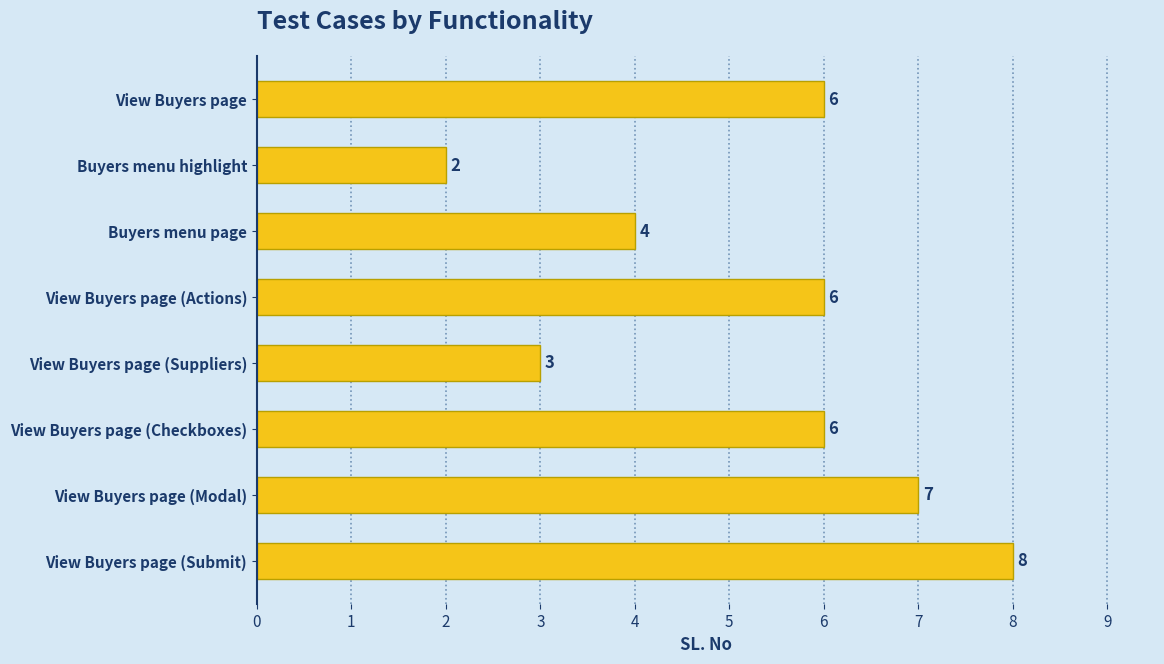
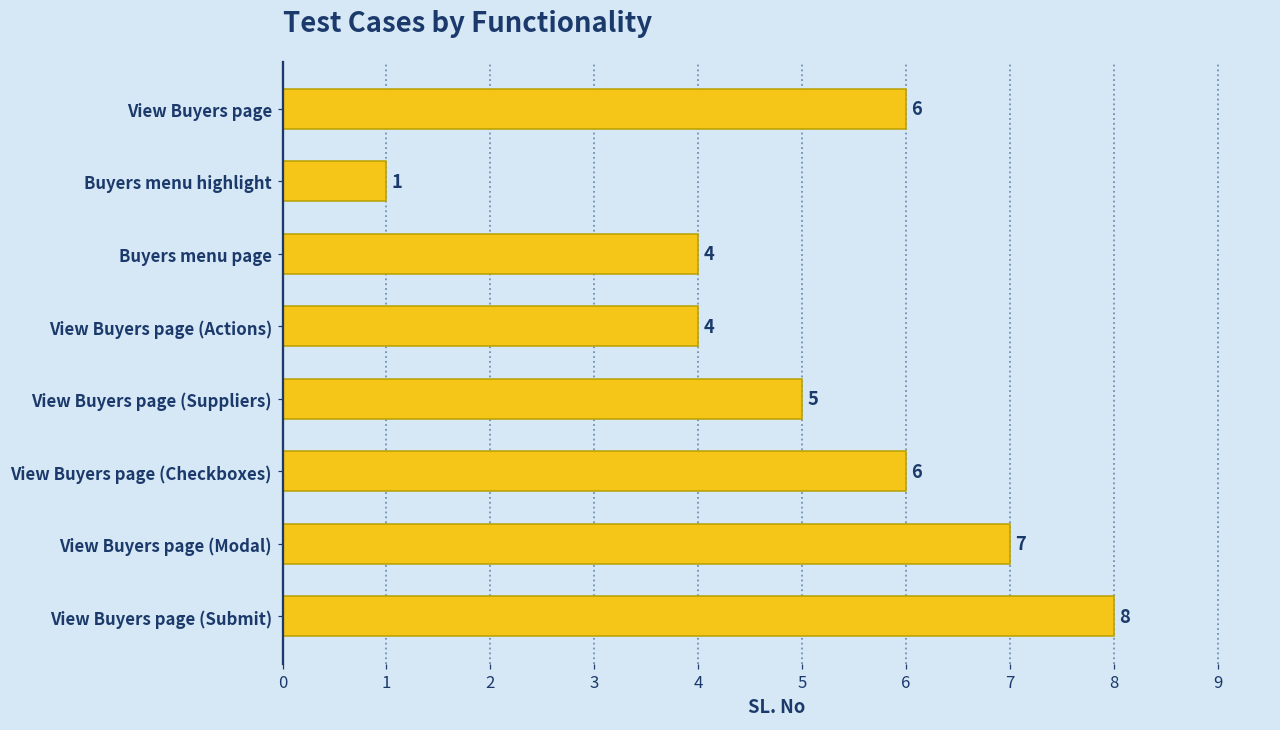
Buyers menu highlight: 2 -> 1
View Buyers page (Actions): 6 -> 4
View Buyers page (Suppliers): 3 -> 5
